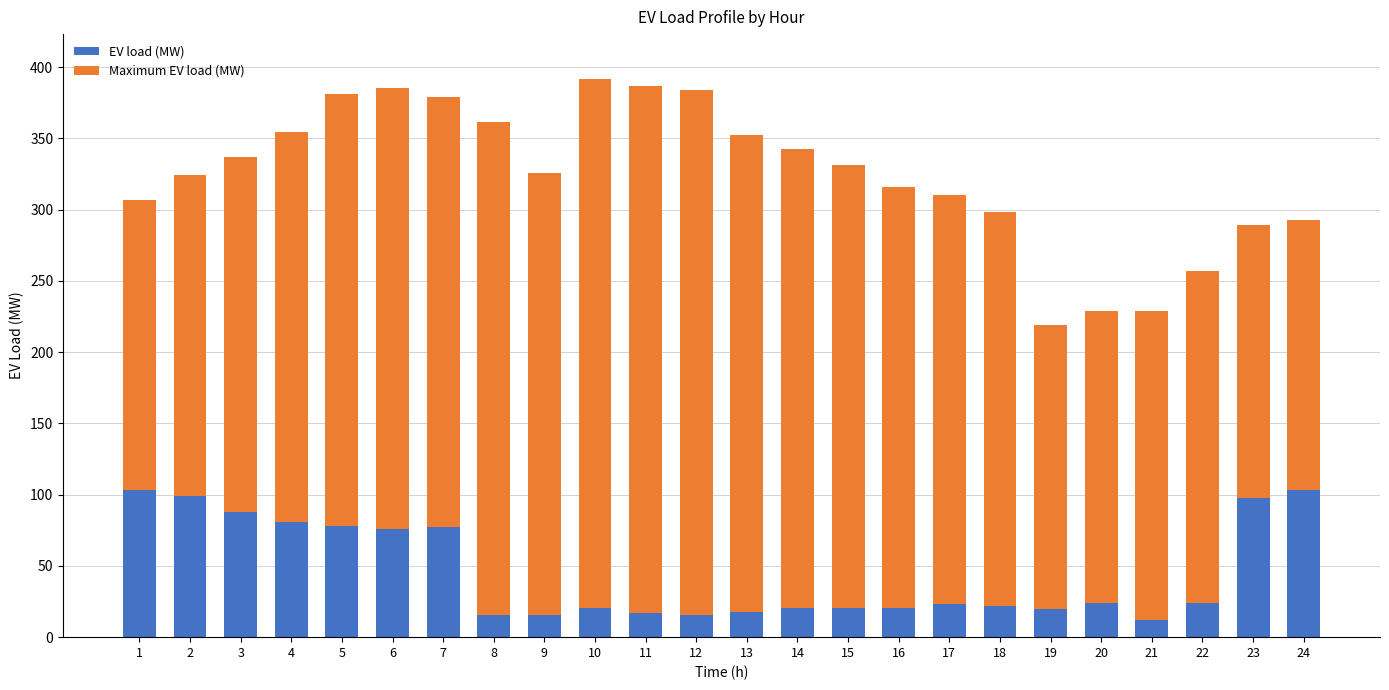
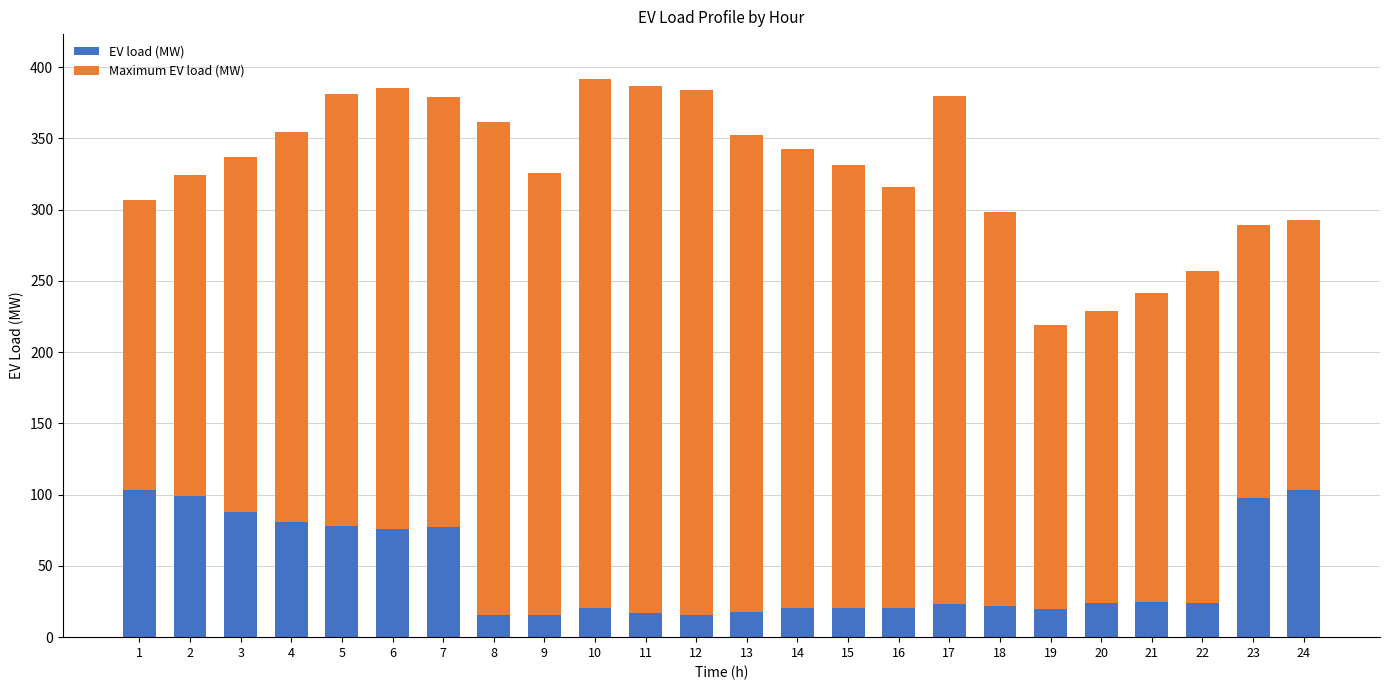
Maximum EV load (MW), 17: 287 -> 357
EV load (MW), 21: 12 -> 25
